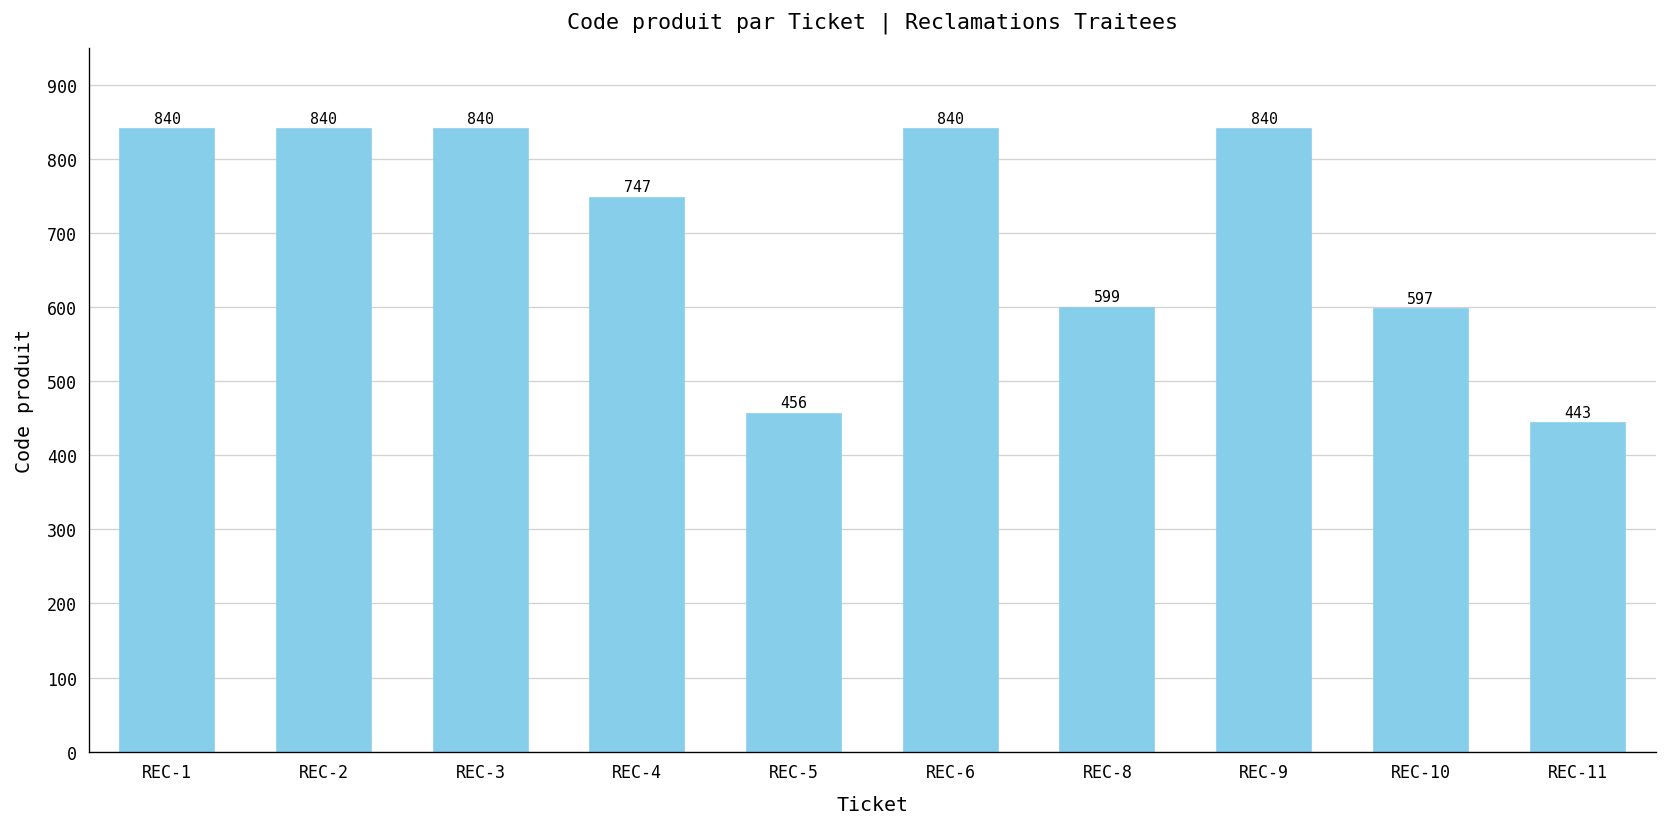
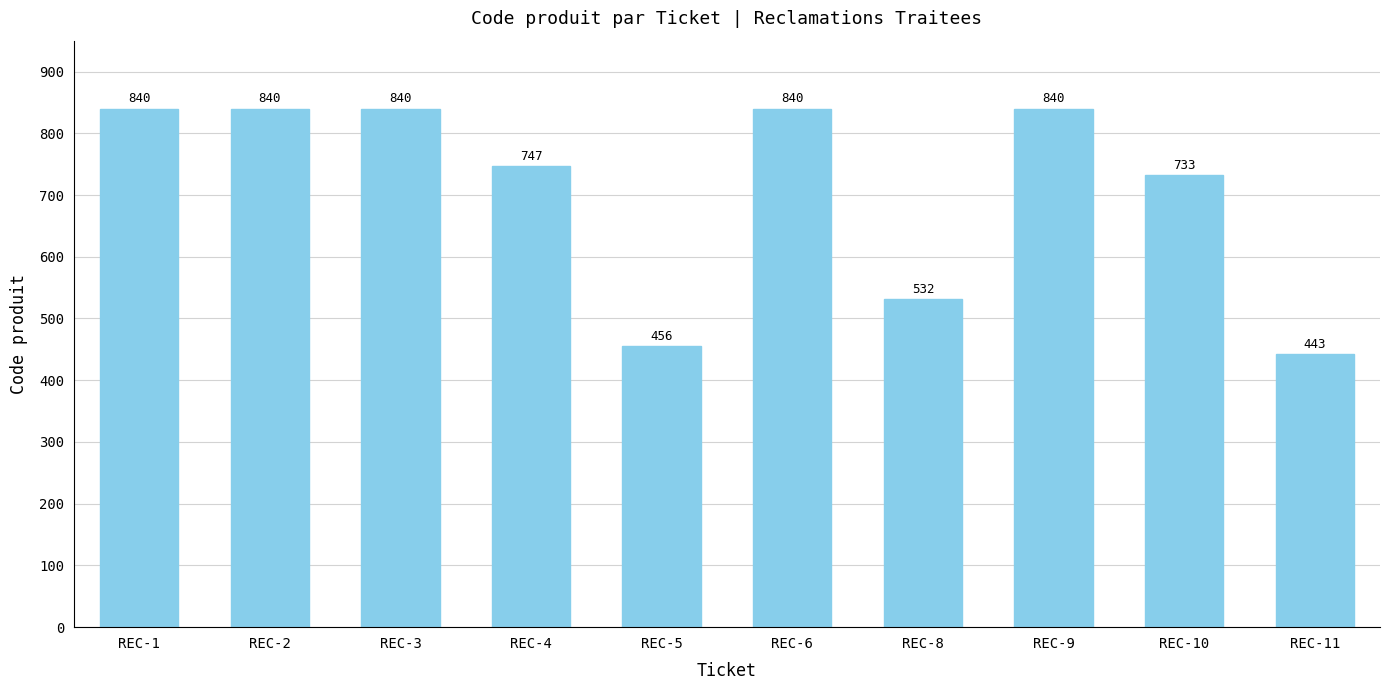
REC-8: 599 -> 532
REC-10: 597 -> 733
